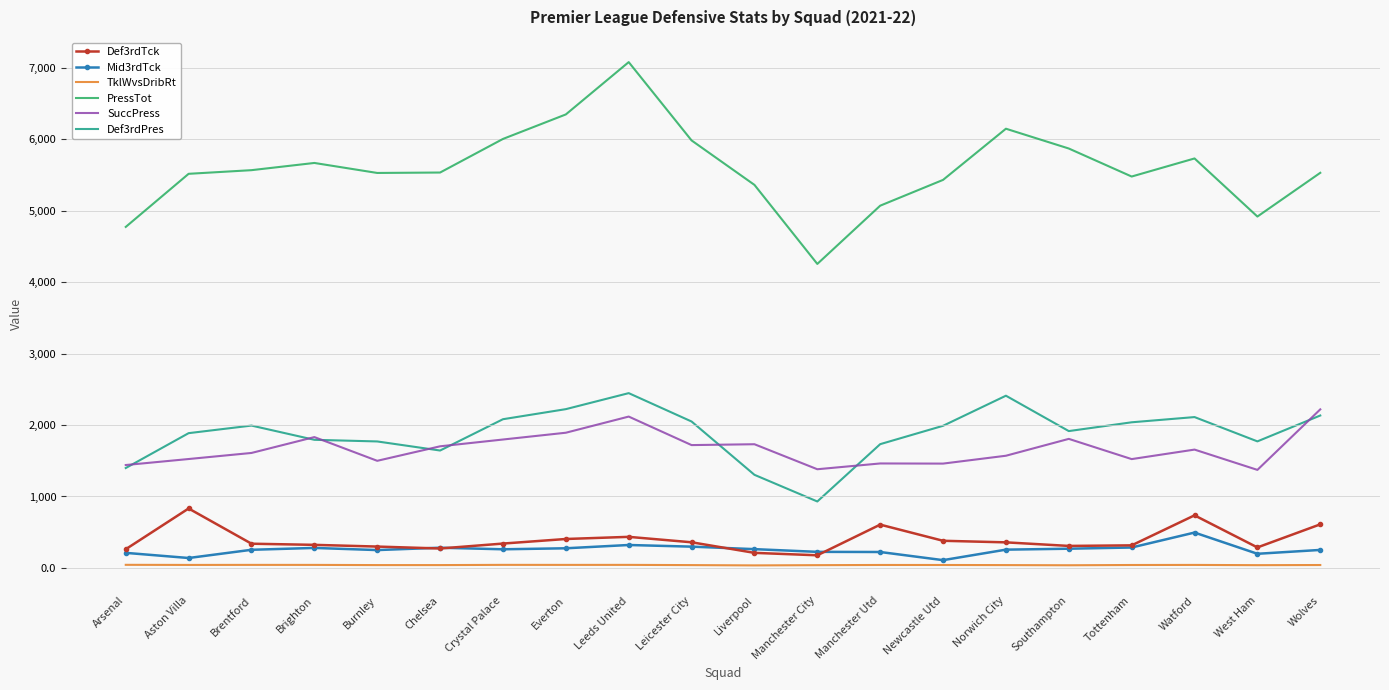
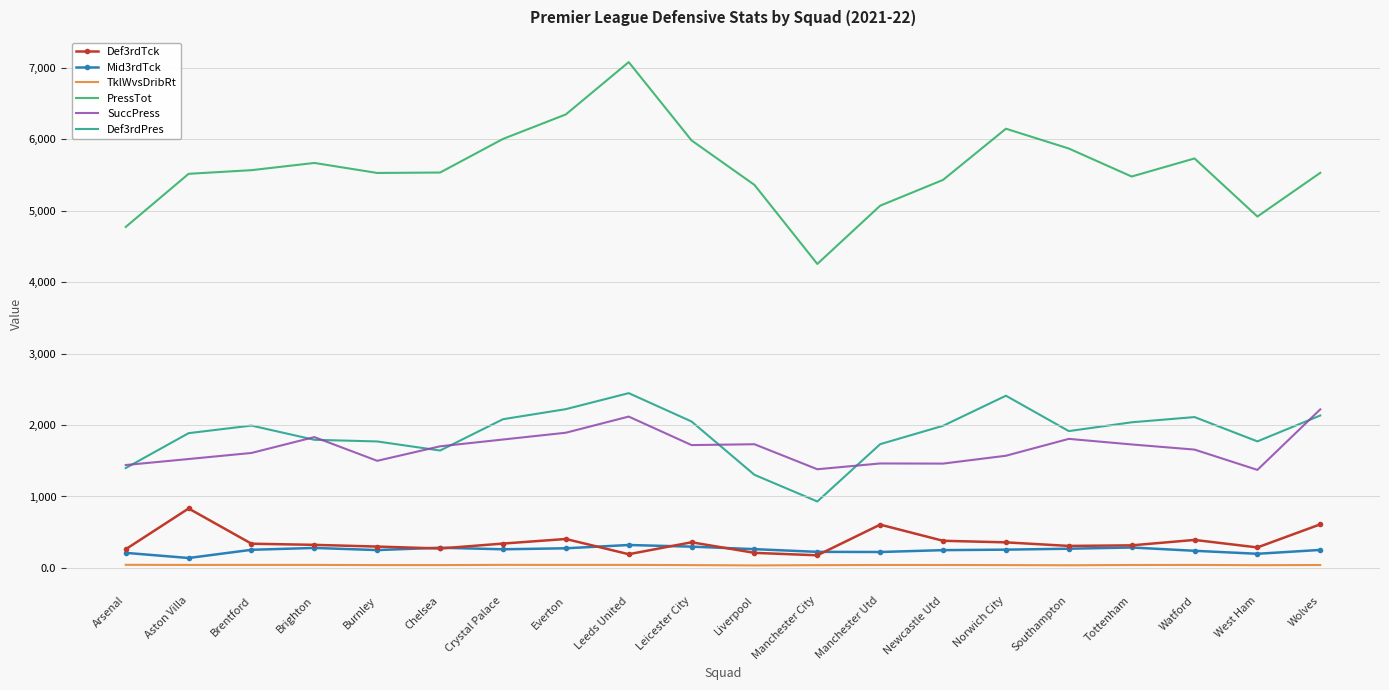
Def3rdTck, Leeds United: 400 -> 200
Mid3rdTck, Newcastle Utd: 100 -> 200
SuccPress, Tottenham: 1,500 -> 1,700
Def3rdTck, Watford: 700 -> 400
Mid3rdTck, Watford: 500 -> 200
